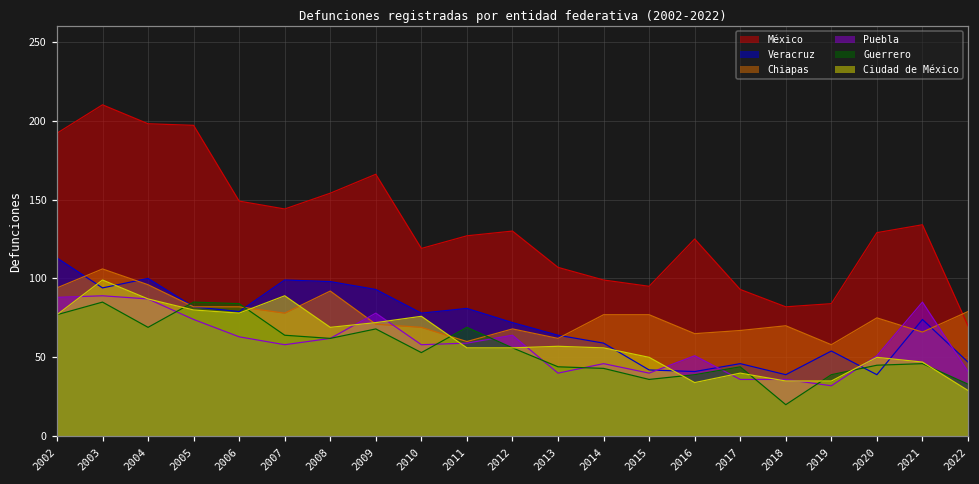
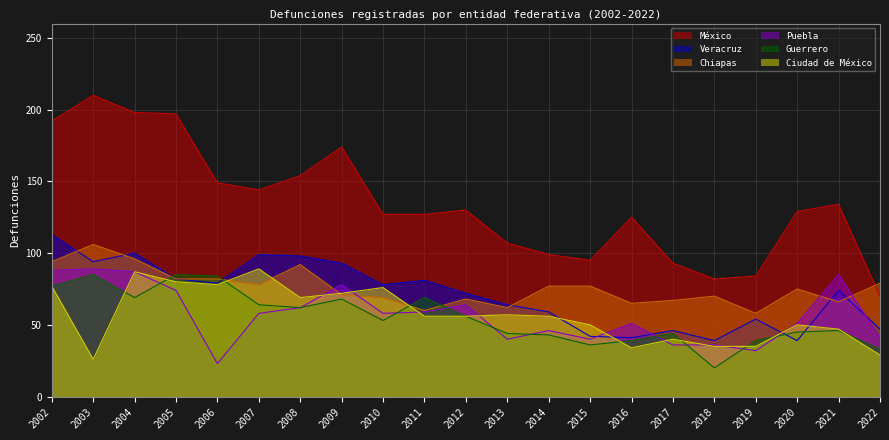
Ciudad de México, 2003: 99 -> 26
Puebla, 2006: 63 -> 23
México, 2009: 166 -> 174
México, 2010: 119 -> 127
